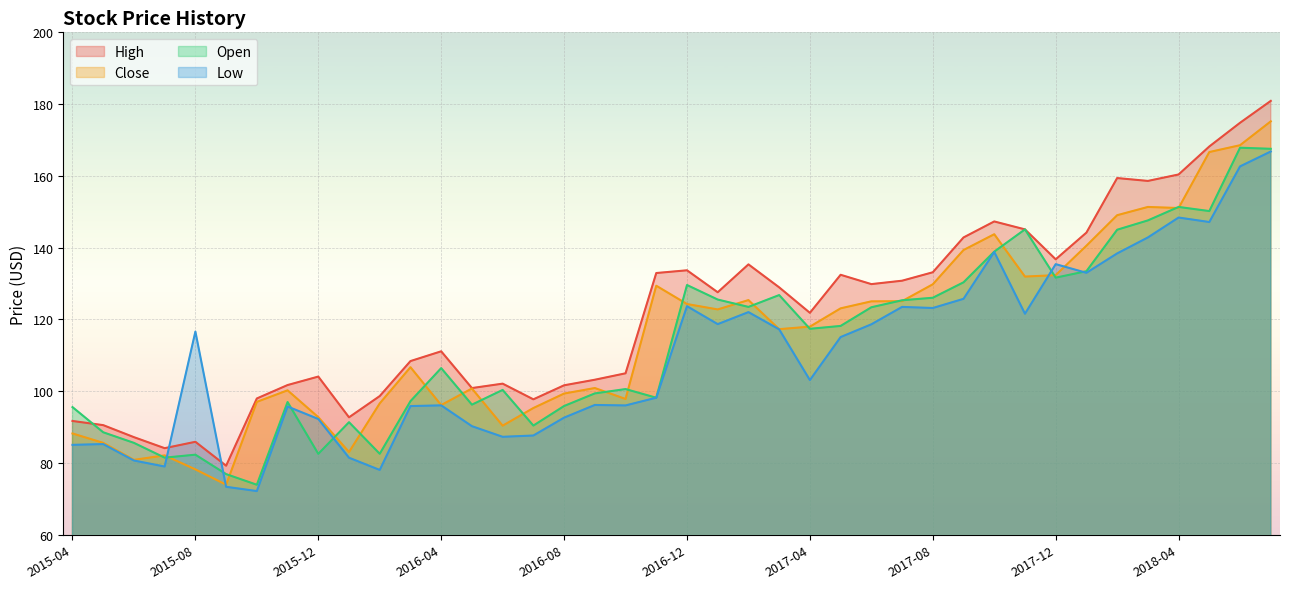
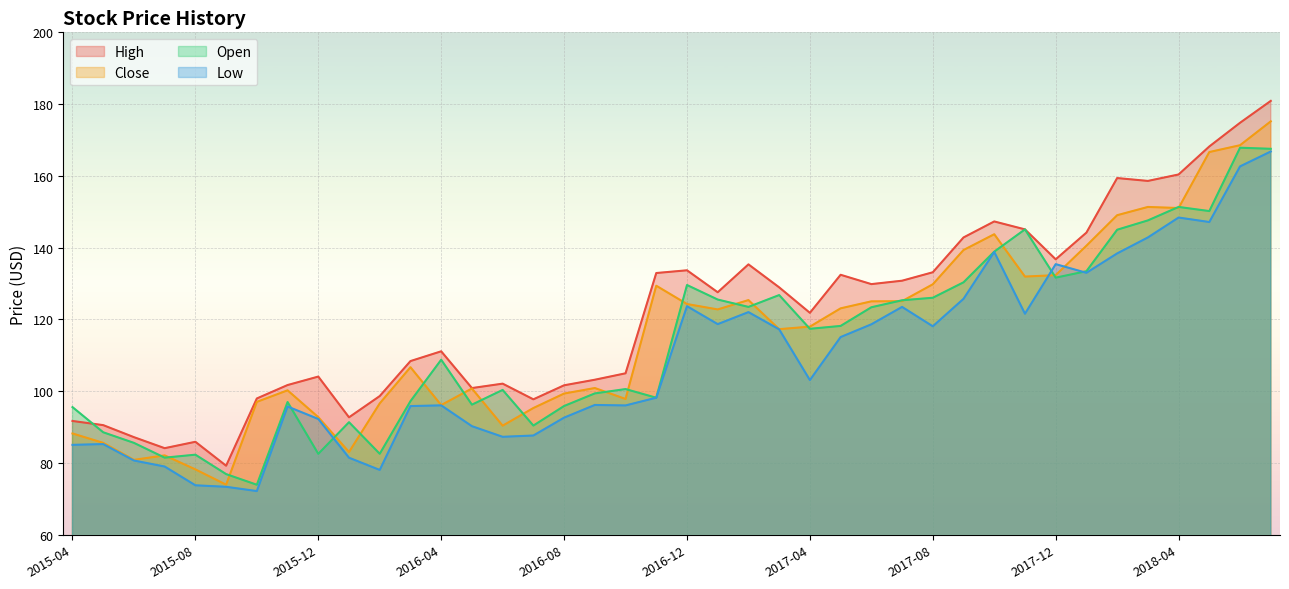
Low, 2015-08: 117 -> 74
Open, 2016-04: 106 -> 109
Low, 2017-08: 123 -> 118
